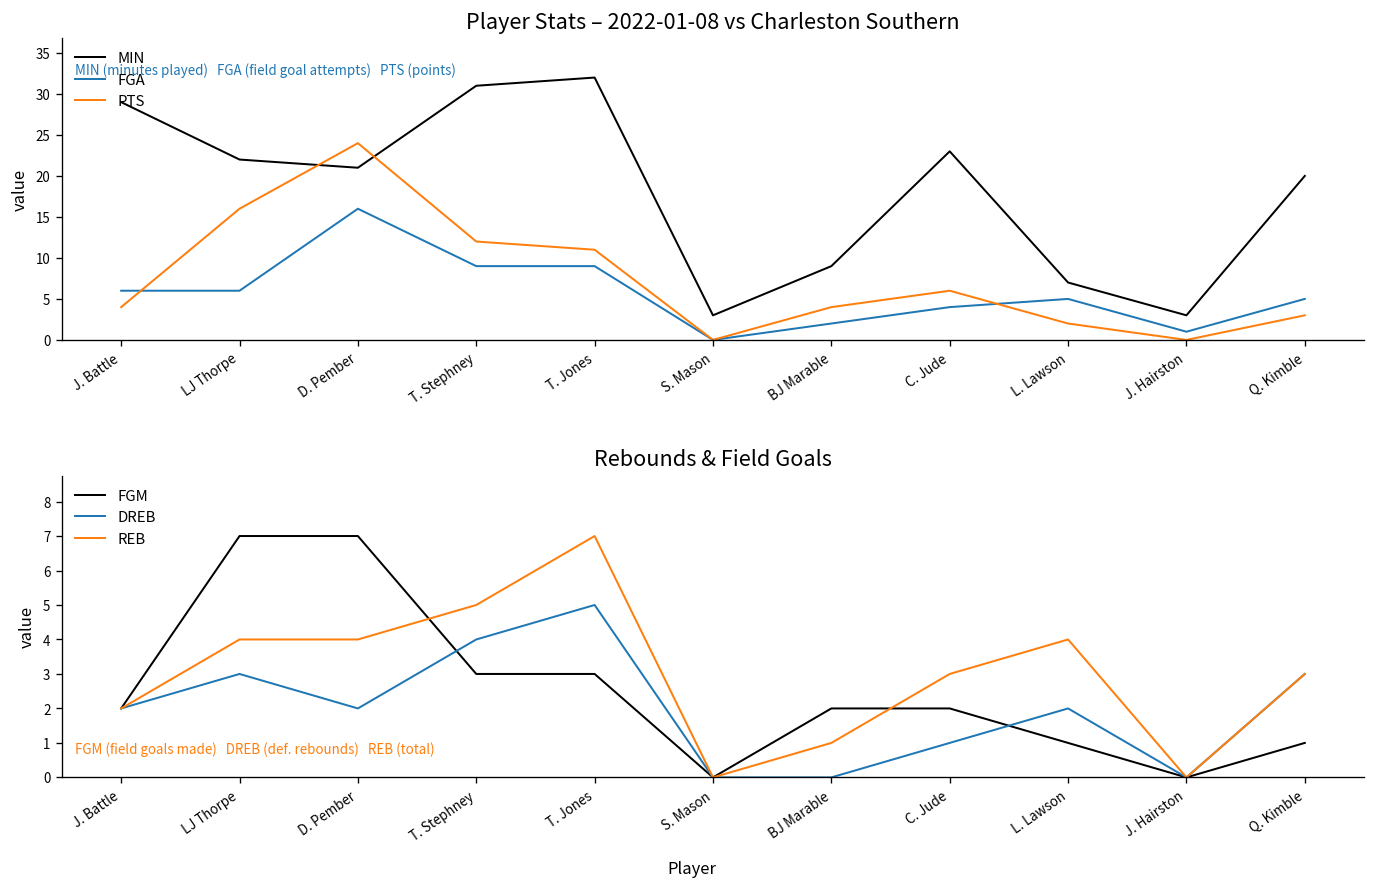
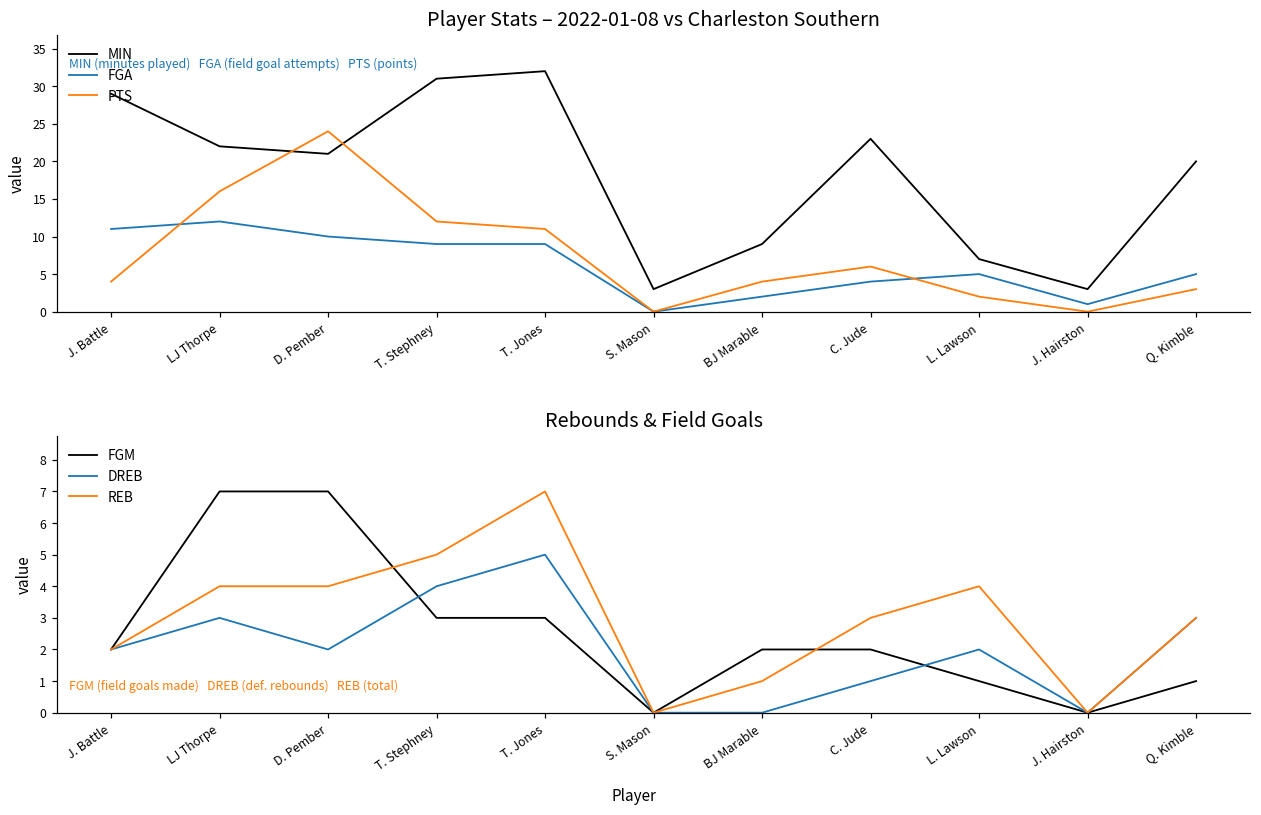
Player Stats – 2022-01-08 vs Charleston Southern, FGA, J. Battle: 6 -> 11
Player Stats – 2022-01-08 vs Charleston Southern, FGA, LJ Thorpe: 6 -> 12
Player Stats – 2022-01-08 vs Charleston Southern, FGA, D. Pember: 16 -> 10
